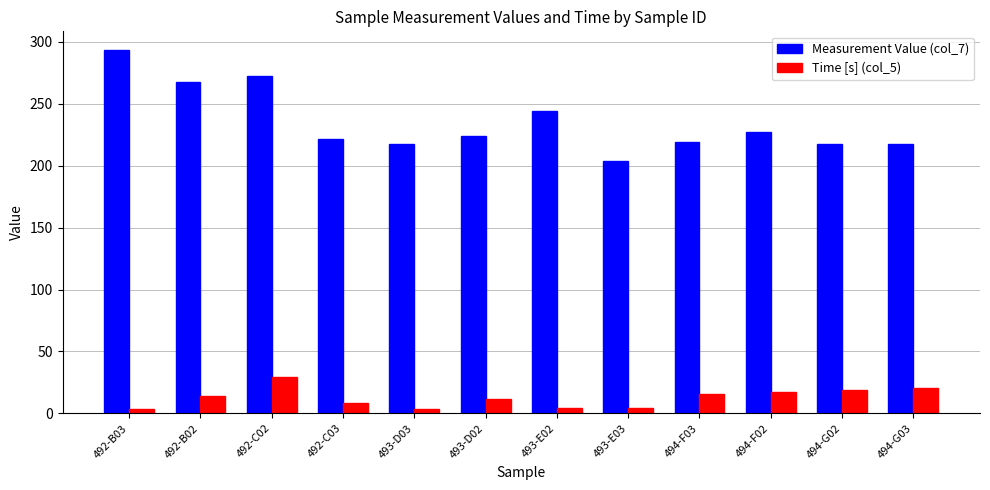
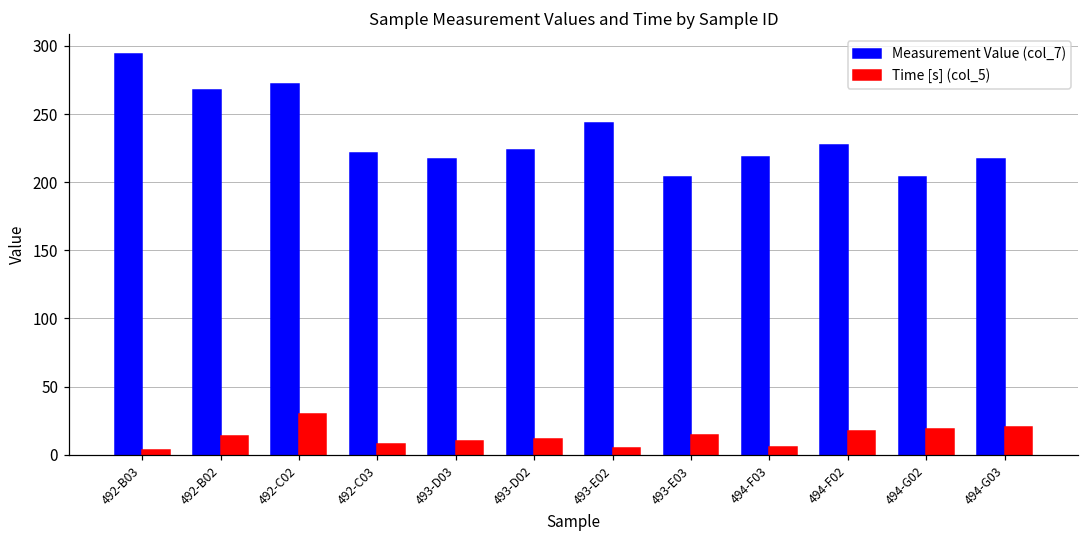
Time [s] (col_5), 493-D03: 3 -> 10
Time [s] (col_5), 493-E03: 4 -> 14
Time [s] (col_5), 494-F03: 16 -> 5
Measurement Value (col_7), 494-G02: 217 -> 204
